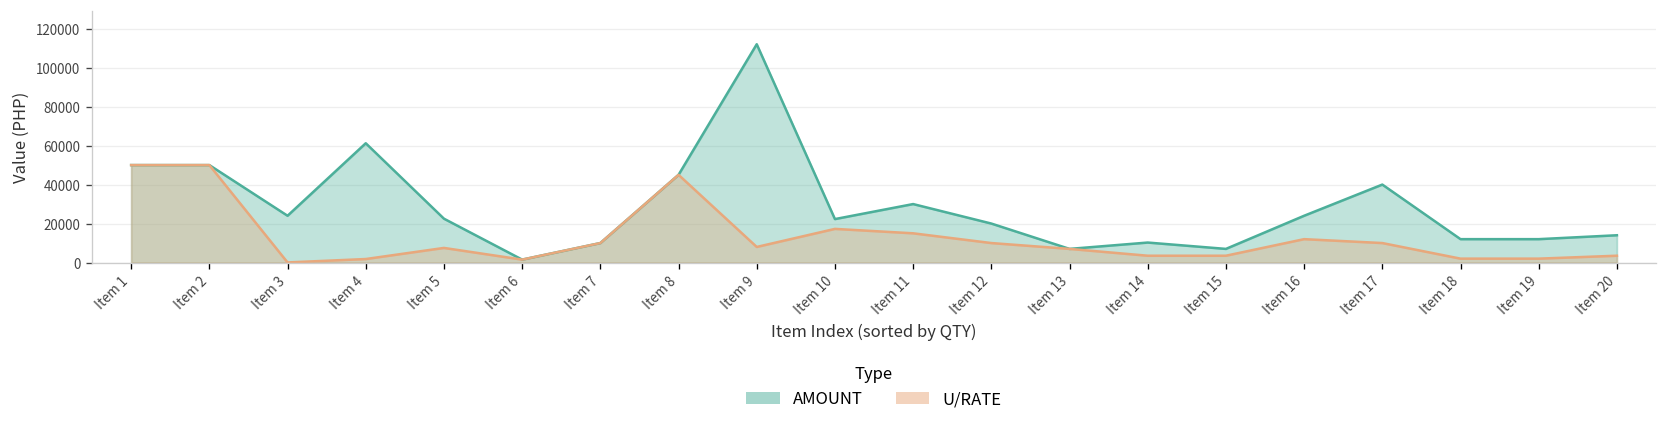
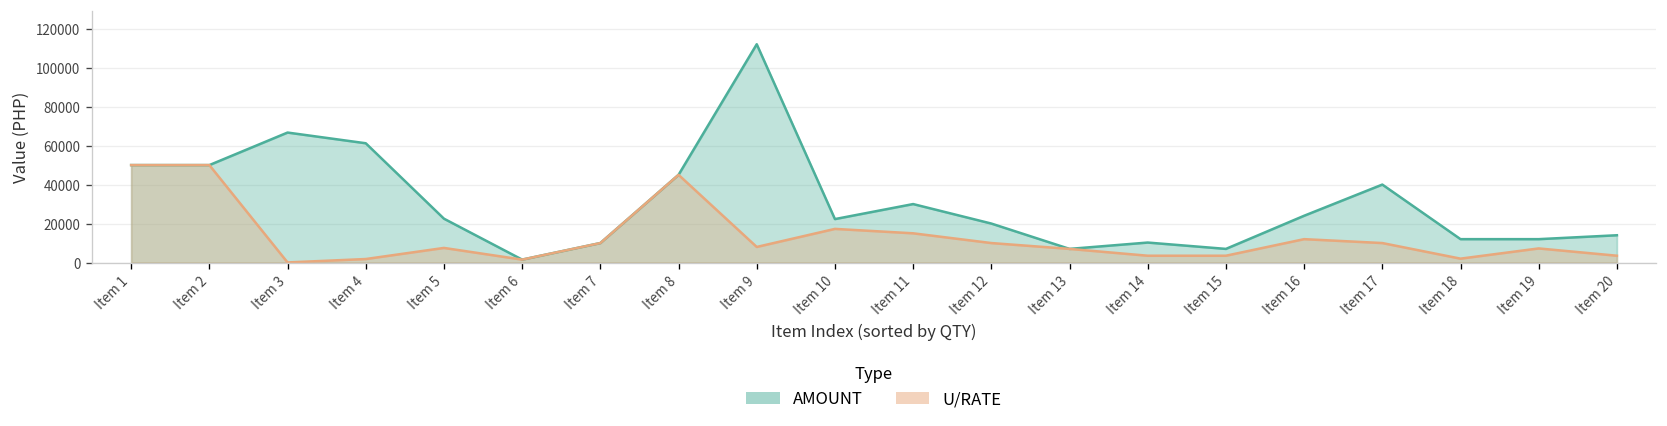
AMOUNT, Item 3: 24000 -> 67000
U/RATE, Item 19: 2000 -> 7000
